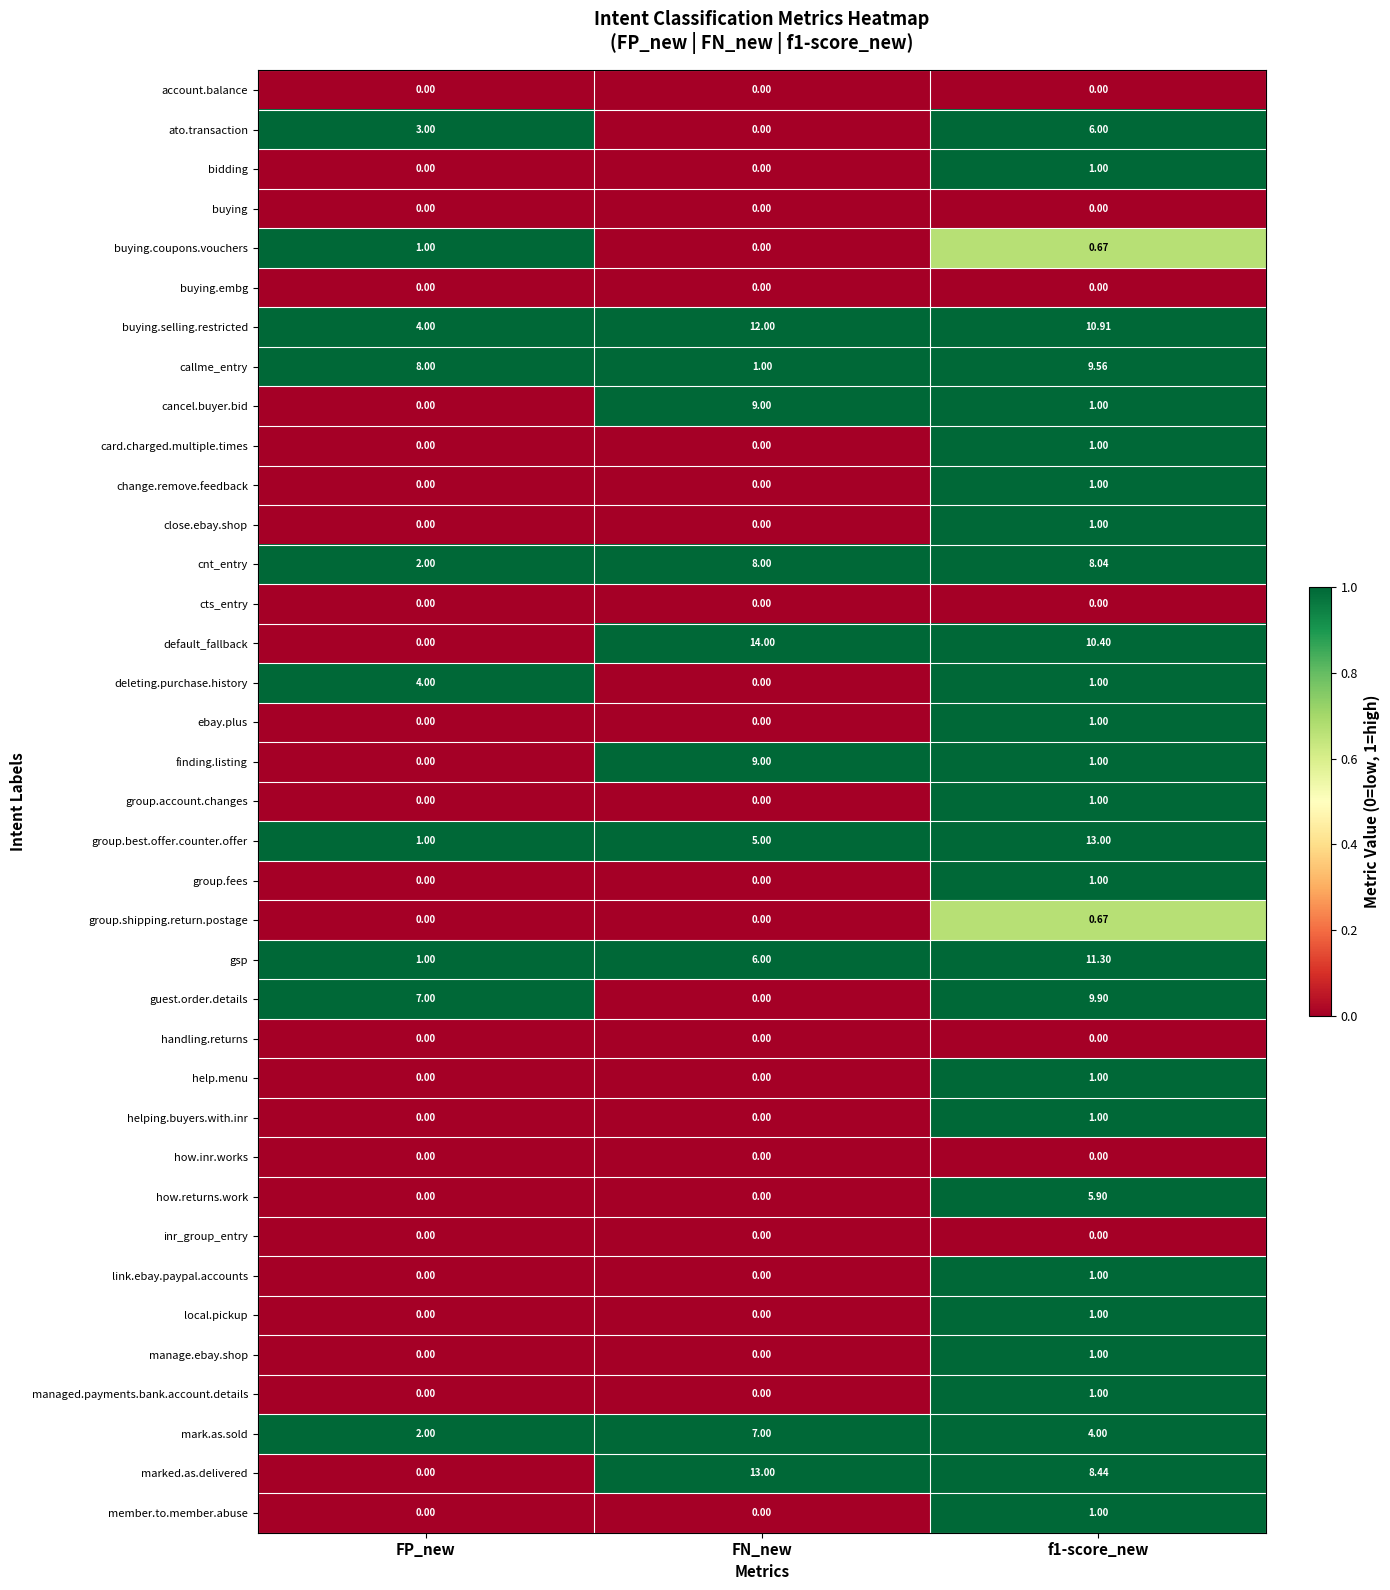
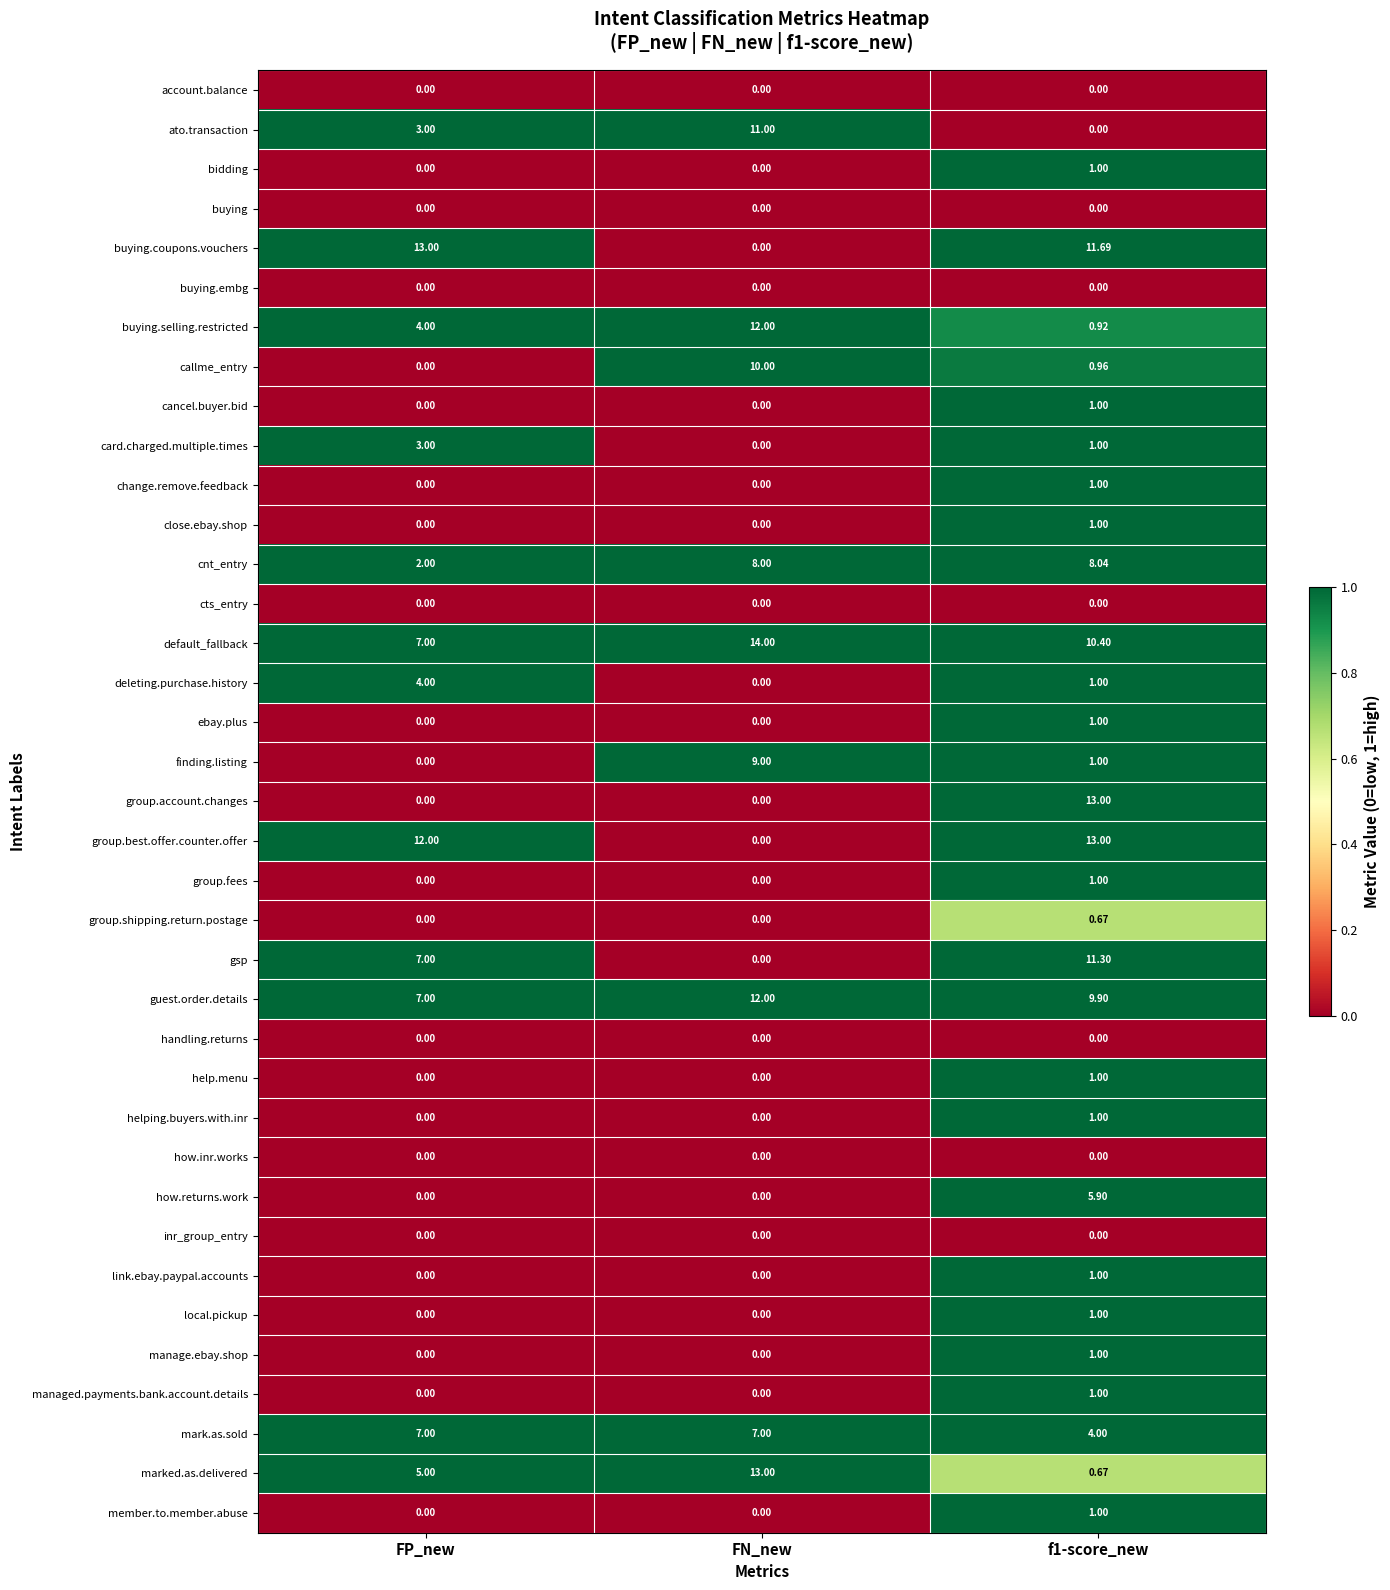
ato.transaction, FN_new: 0.00 -> 11.00
ato.transaction, f1-score_new: 6.00 -> 0.00
buying.coupons.vouchers, FP_new: 1.00 -> 13.00
buying.coupons.vouchers, f1-score_new: 0.67 -> 11.69
buying.selling.restricted, f1-score_new: 10.91 -> 0.92
callme_entry, FP_new: 8.00 -> 0.00
callme_entry, FN_new: 1.00 -> 10.00
callme_entry, f1-score_new: 9.56 -> 0.96
cancel.buyer.bid, FN_new: 9.00 -> 0.00
card.charged.multiple.times, FP_new: 0.00 -> 3.00
default_fallback, FP_new: 0.00 -> 7.00
group.account.changes, f1-score_new: 1.00 -> 13.00
group.best.offer.counter.offer, FP_new: 1.00 -> 12.00
group.best.offer.counter.offer, FN_new: 5.00 -> 0.00
gsp, FP_new: 1.00 -> 7.00
gsp, FN_new: 6.00 -> 0.00
guest.order.details, FN_new: 0.00 -> 12.00
mark.as.sold, FP_new: 2.00 -> 7.00
marked.as.delivered, FP_new: 0.00 -> 5.00
marked.as.delivered, f1-score_new: 8.44 -> 0.67
